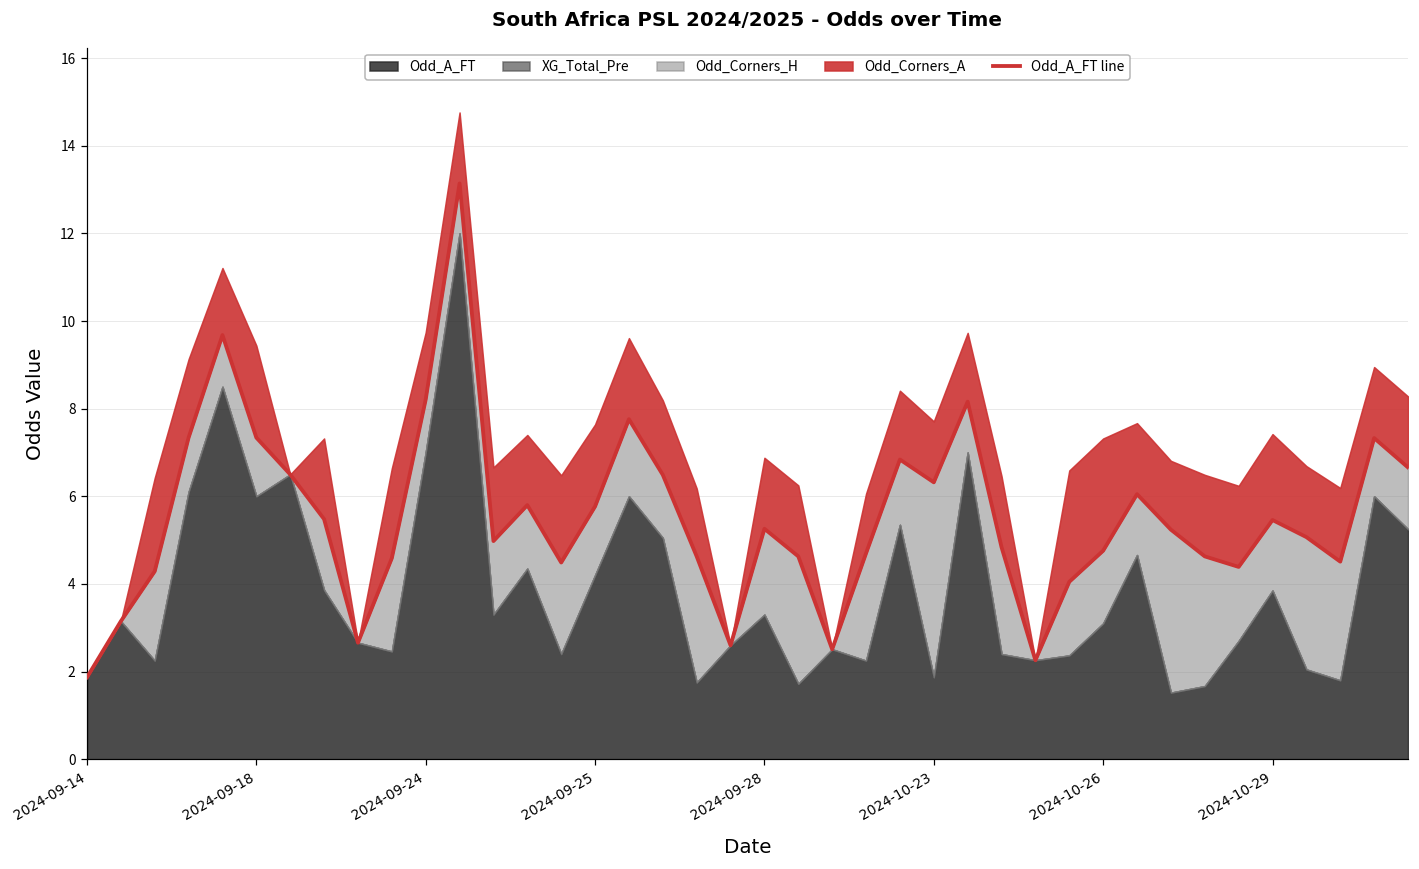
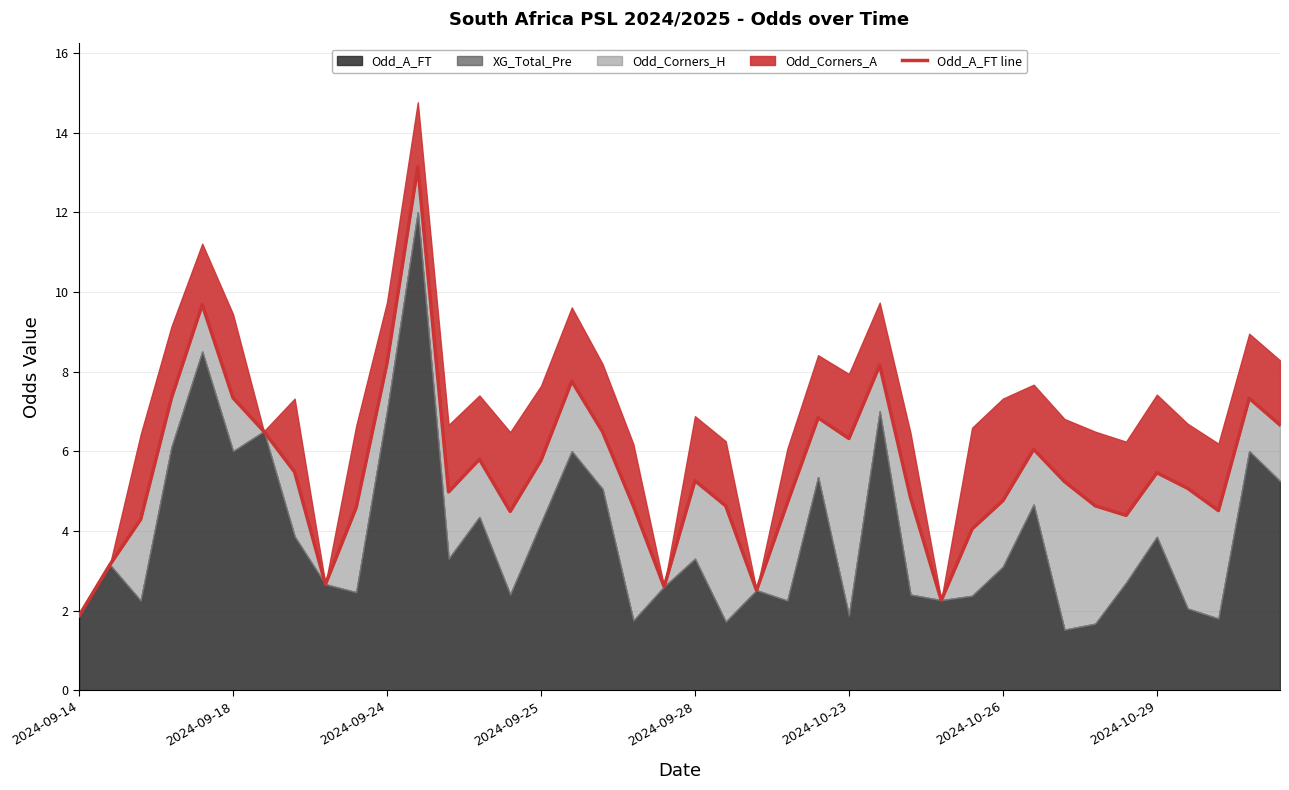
Odd_Corners_A, 2024-10-23: 1.4 -> 1.6
